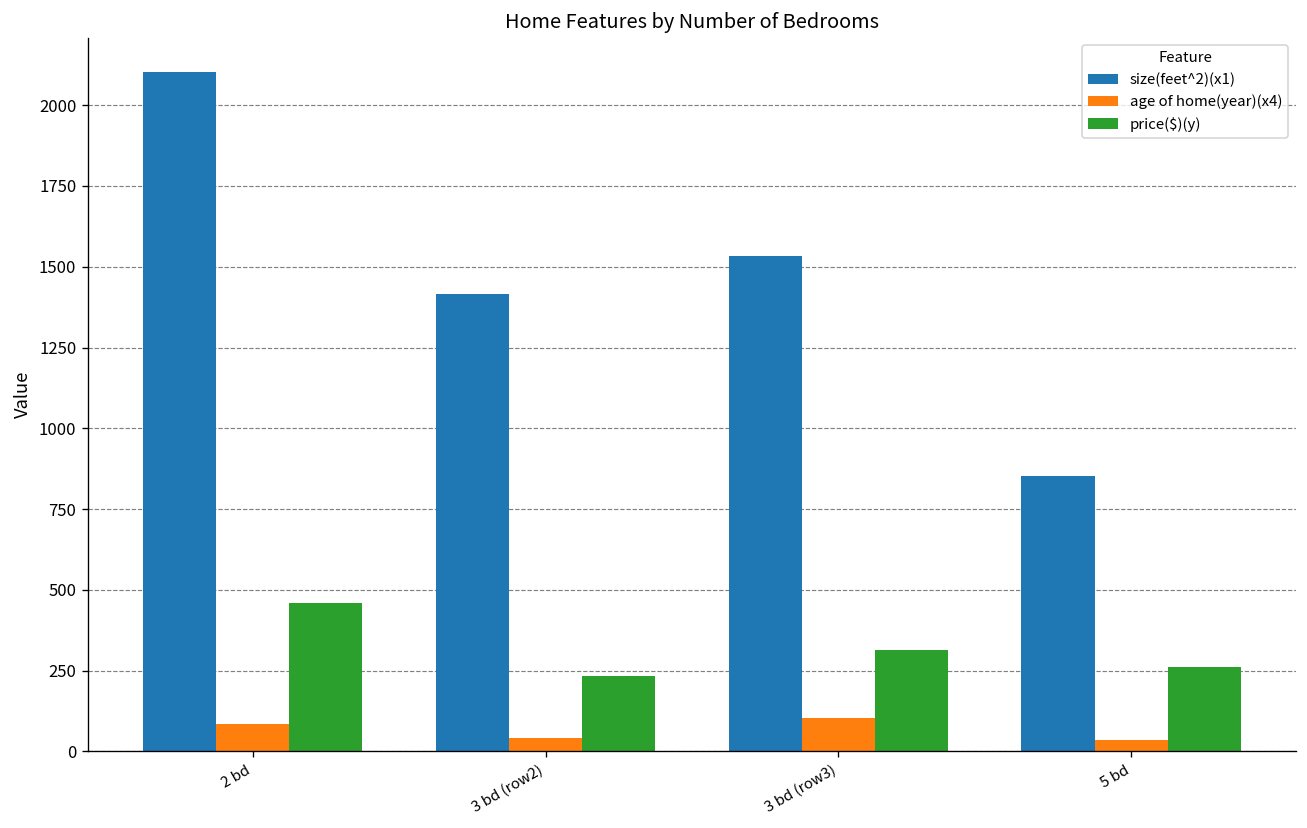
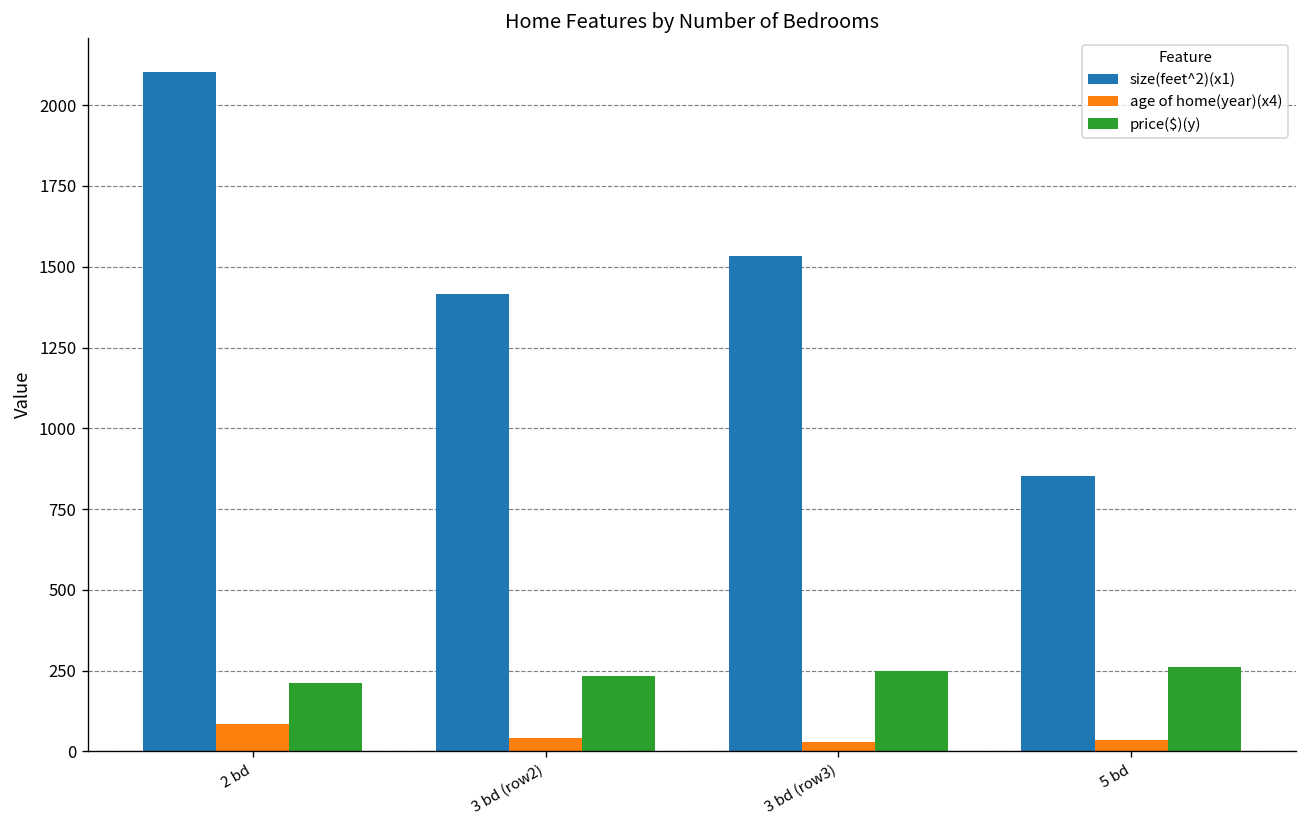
price($)(y), 2 bd: 460 -> 210
age of home(year)(x4), 3 bd (row3): 100 -> 30
price($)(y), 3 bd (row3): 320 -> 250
